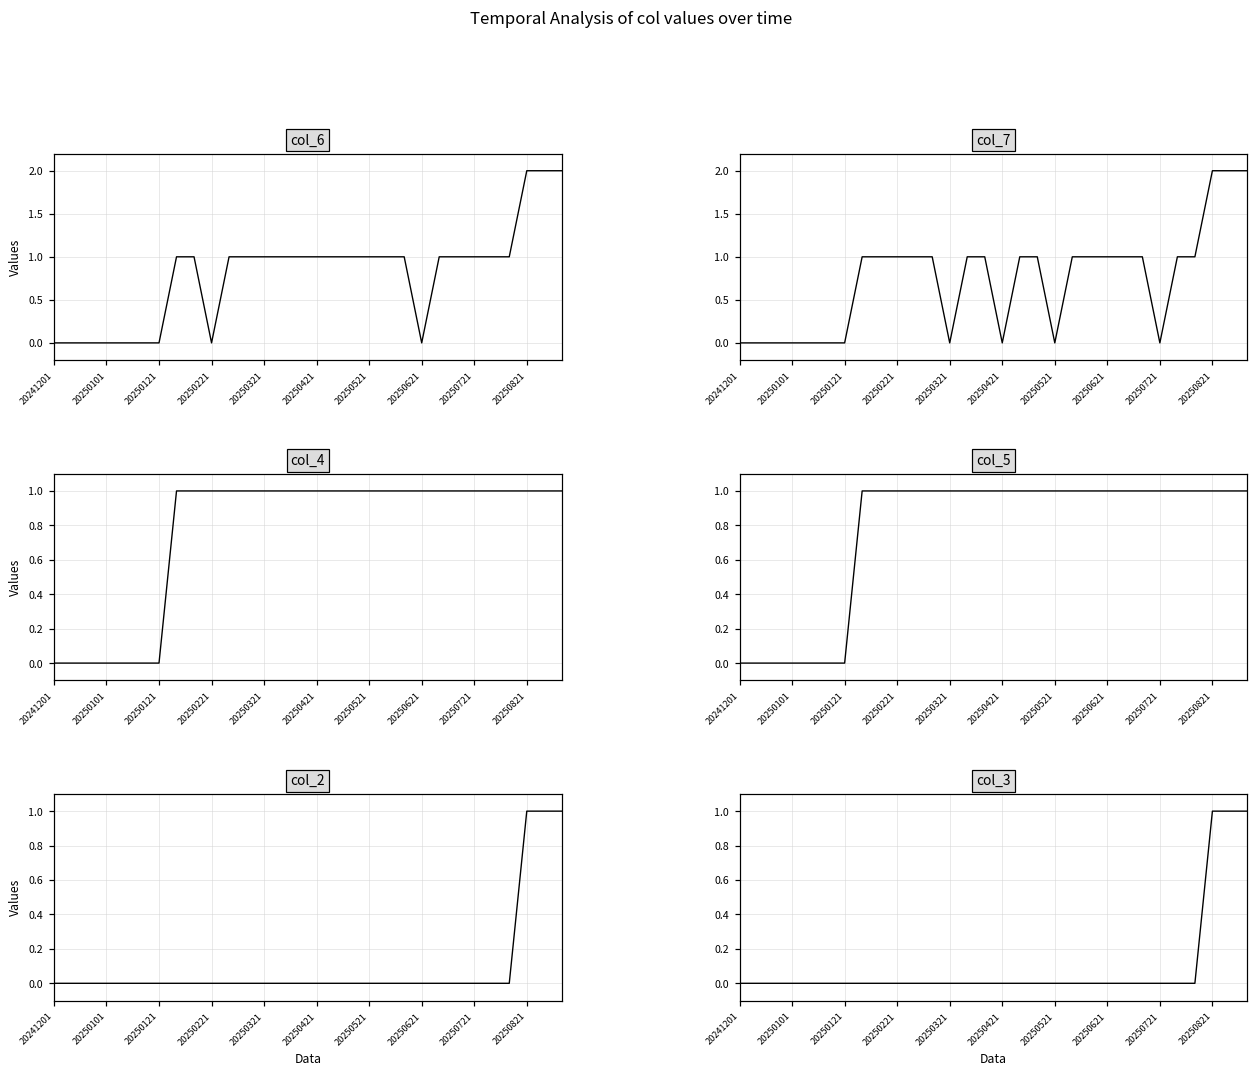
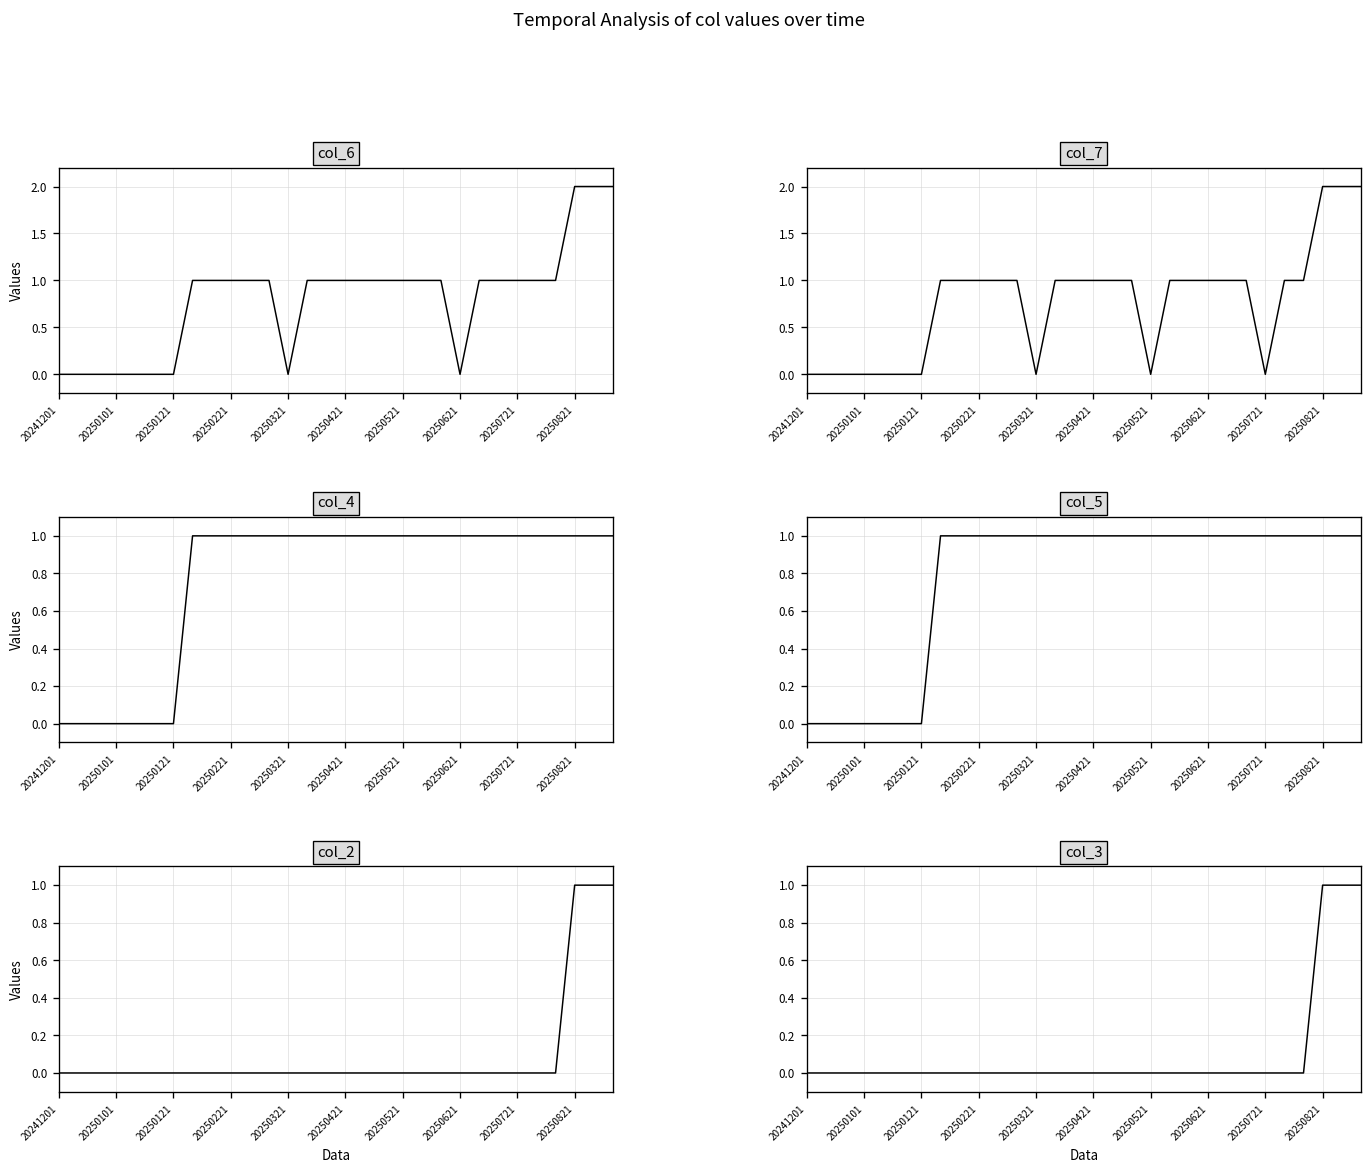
col_6, 20250221: 0 -> 1
col_6, 20250321: 1 -> 0
col_7, 20250421: 0 -> 1
